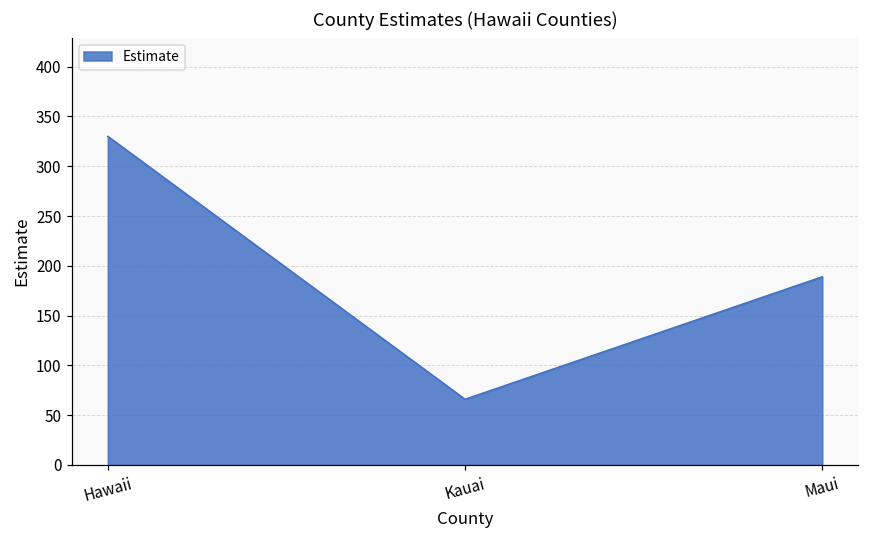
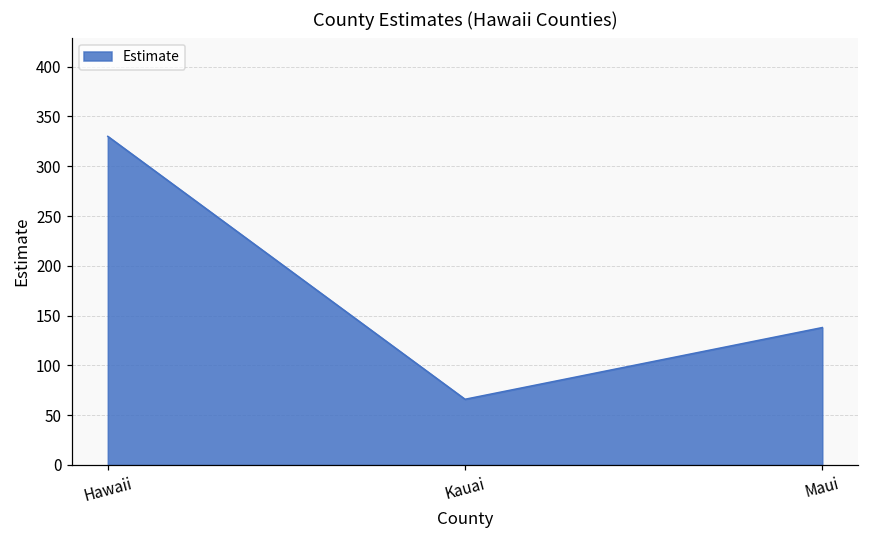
Maui: 190 -> 140
